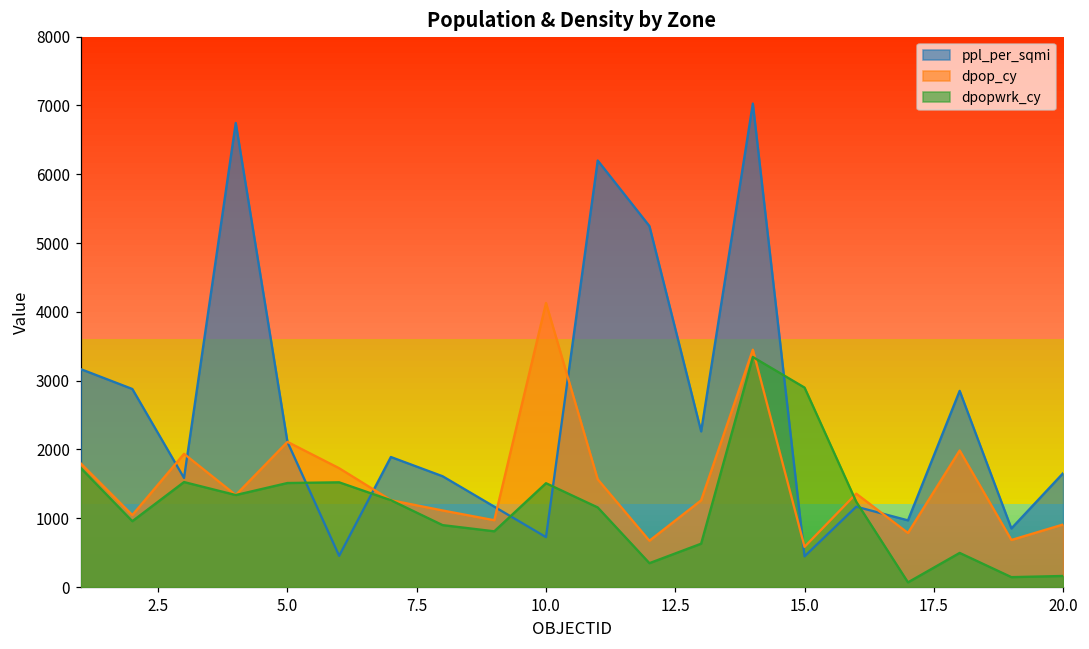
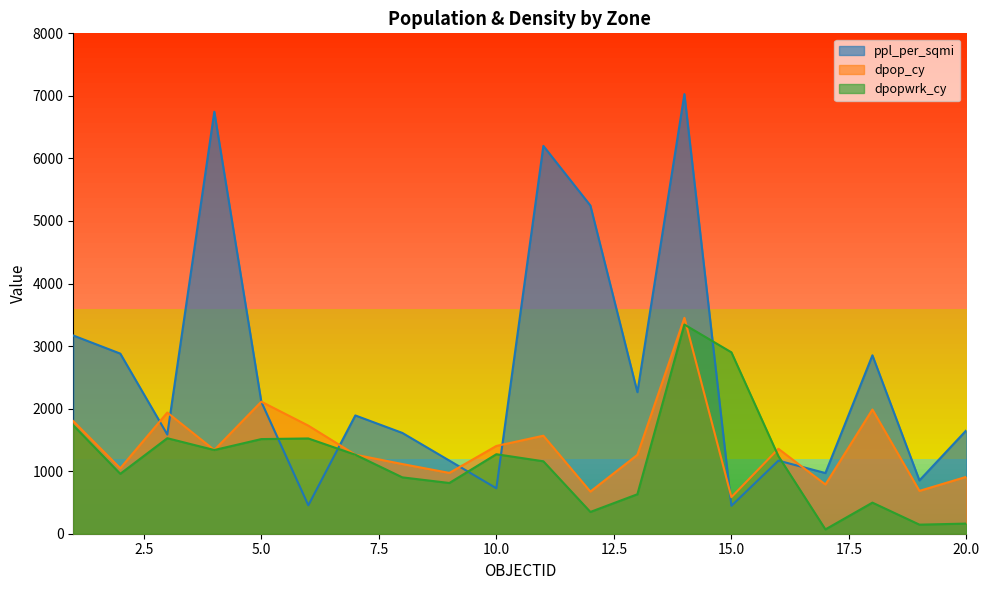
dpop_cy, 10.0: 4100 -> 1400
dpopwrk_cy, 10.0: 1500 -> 1300
